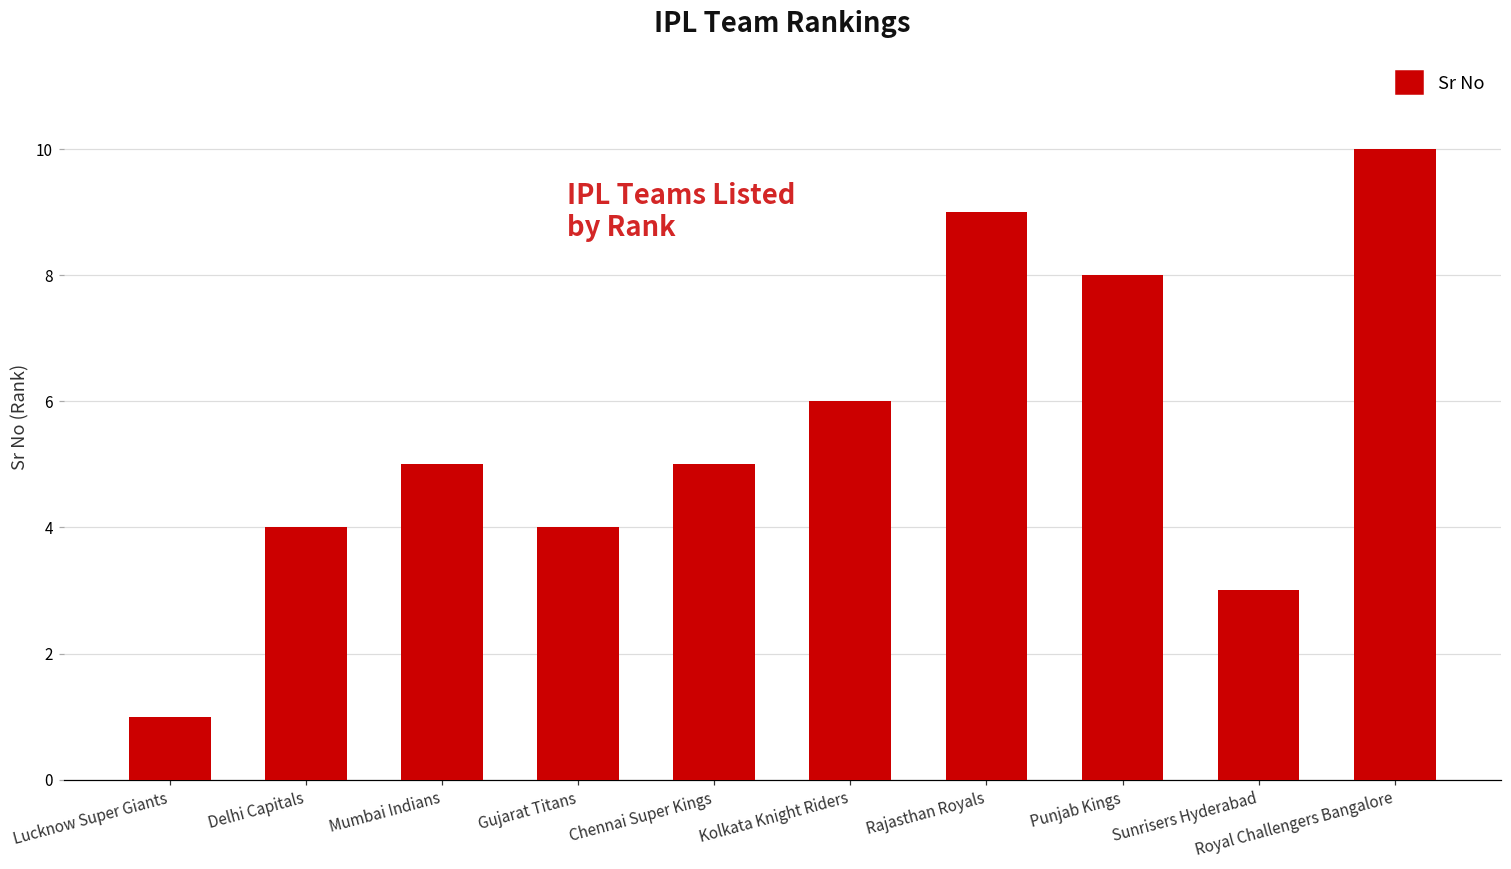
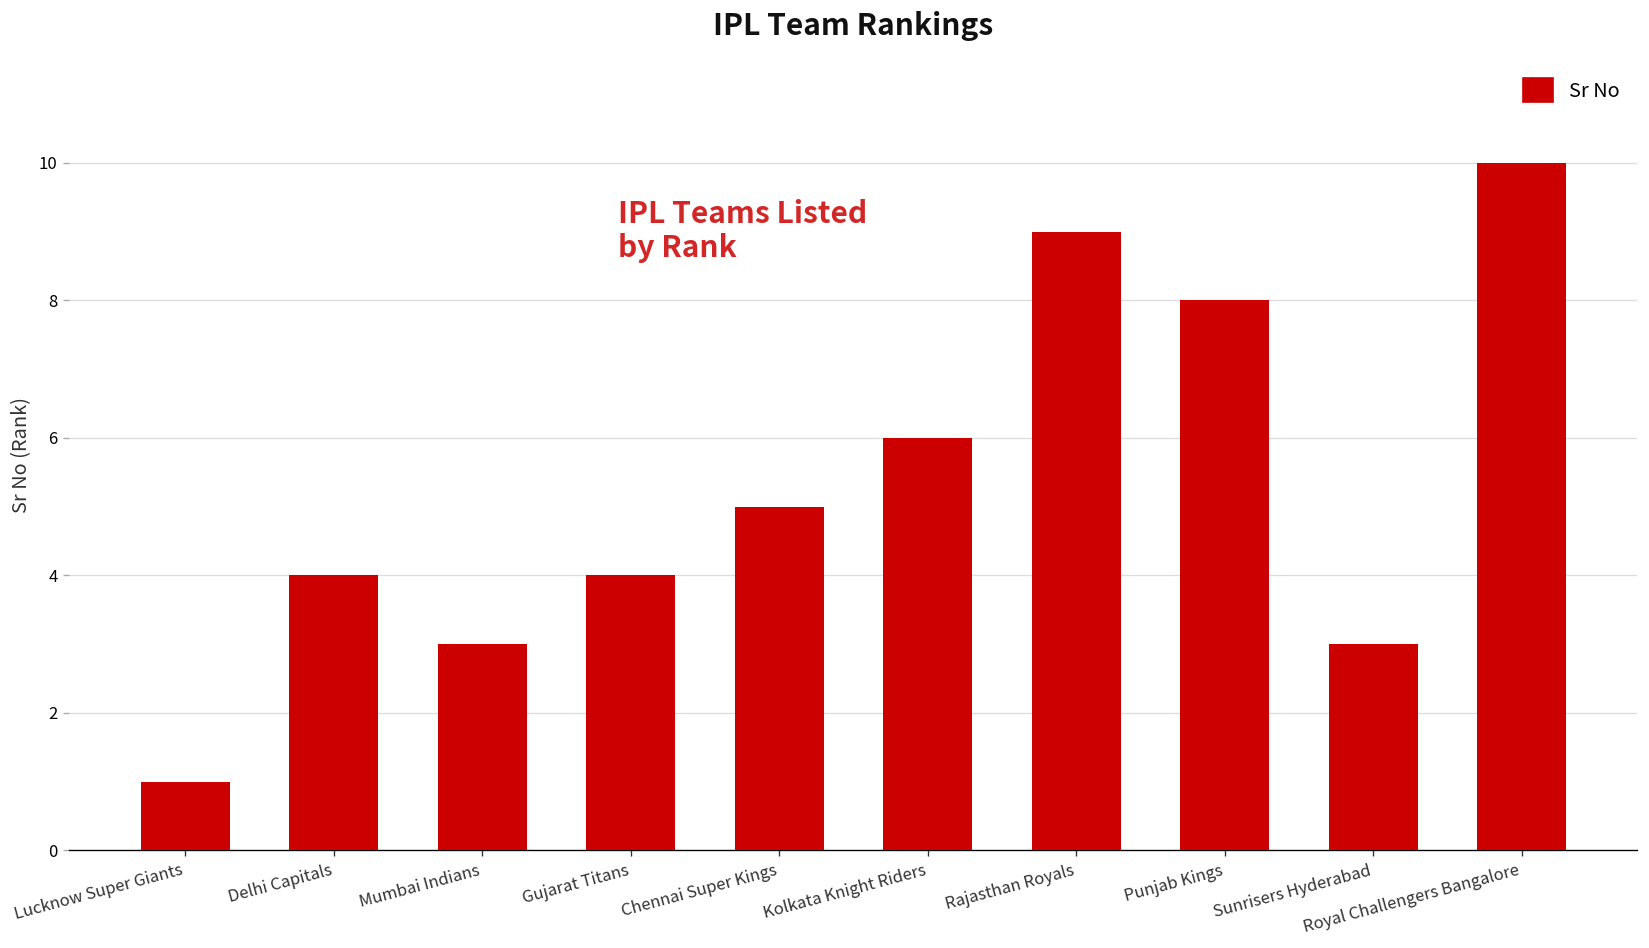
Mumbai Indians: 5 -> 3
